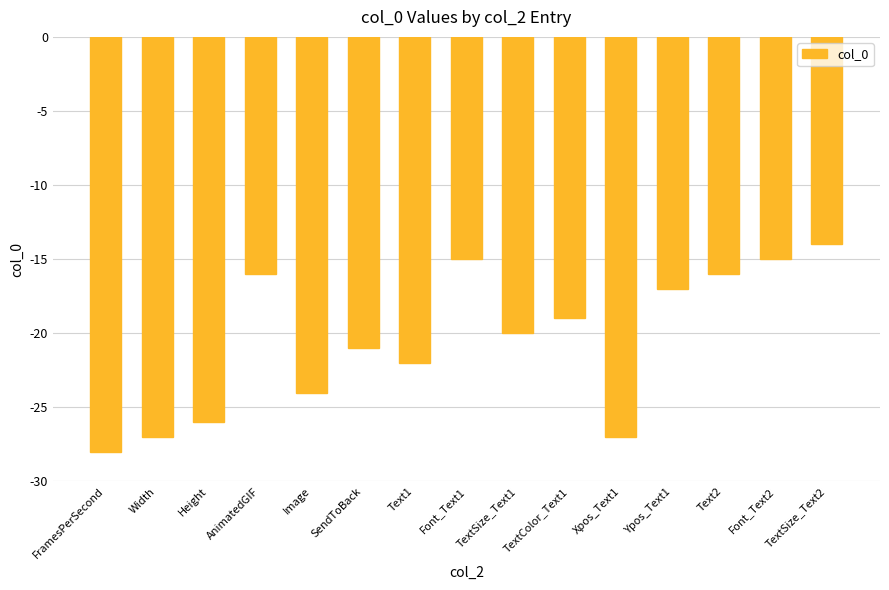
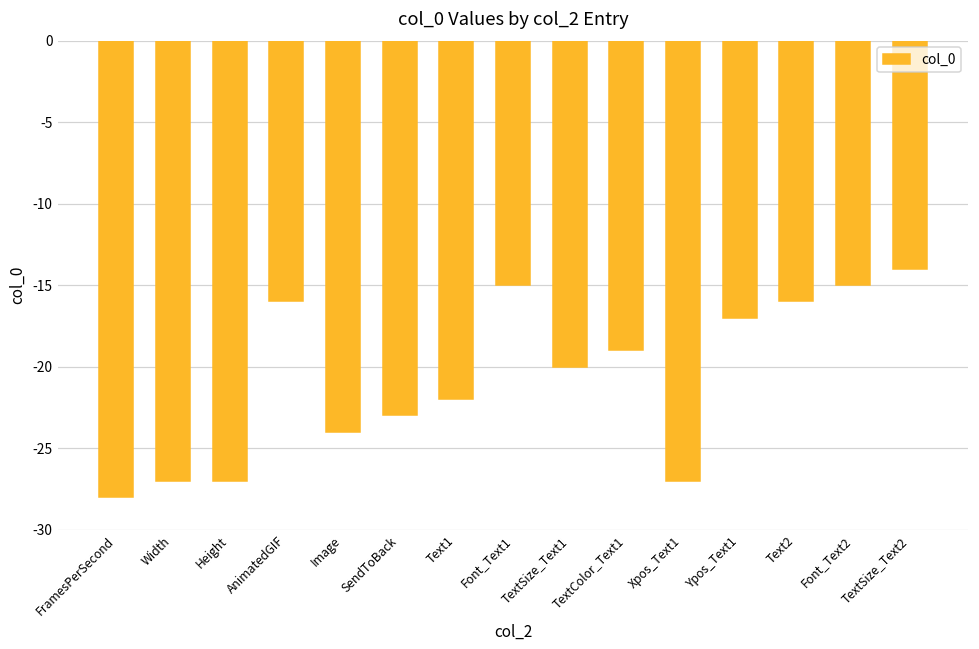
Height: -26 -> -27
SendToBack: -21 -> -23
